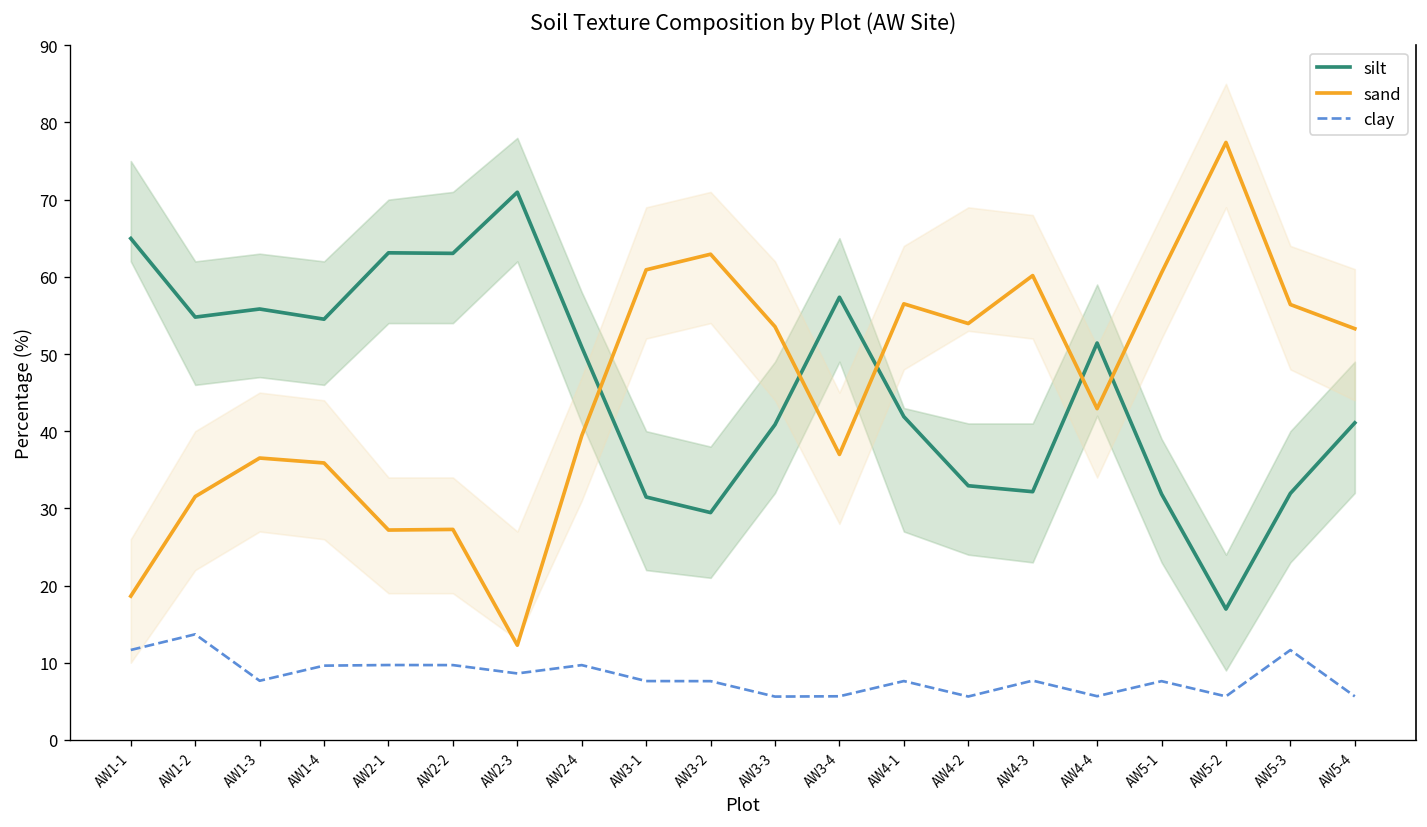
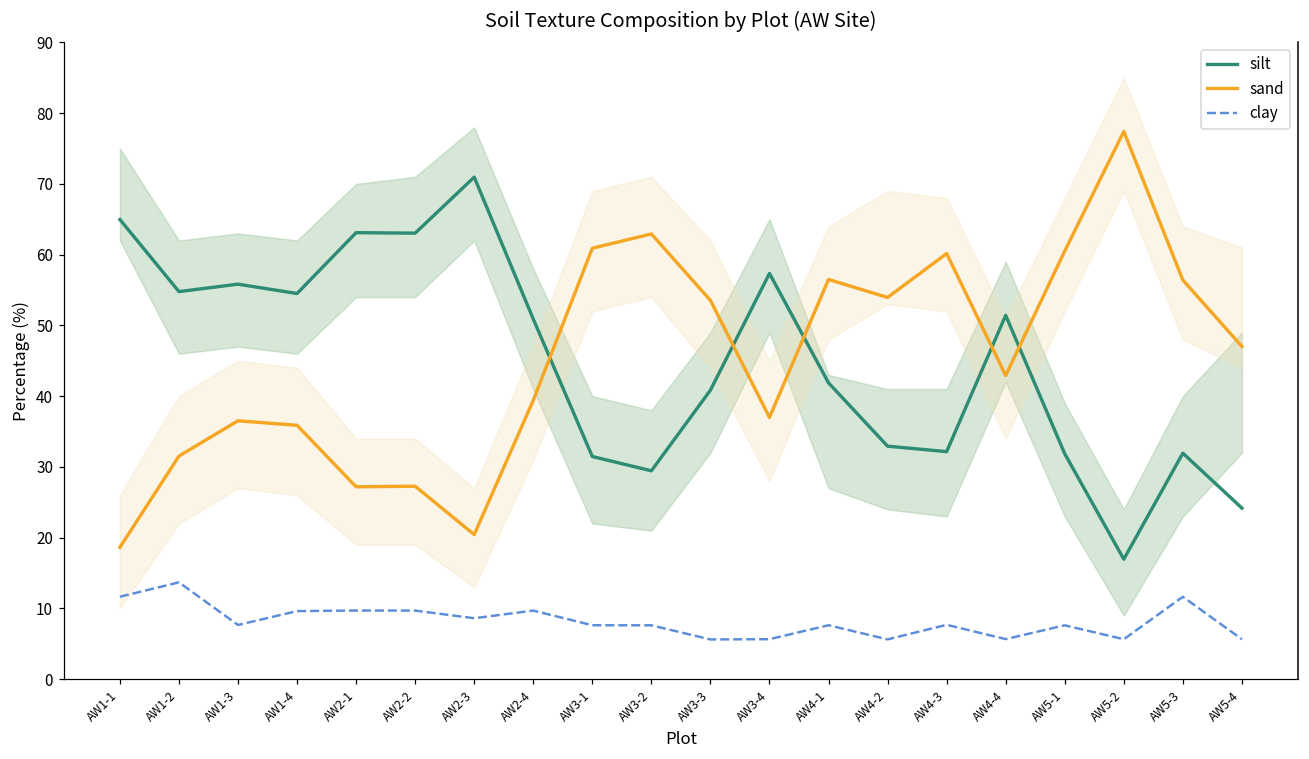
sand, AW2-3: 12 -> 20
silt, AW5-4: 41 -> 24
sand, AW5-4: 53 -> 47
